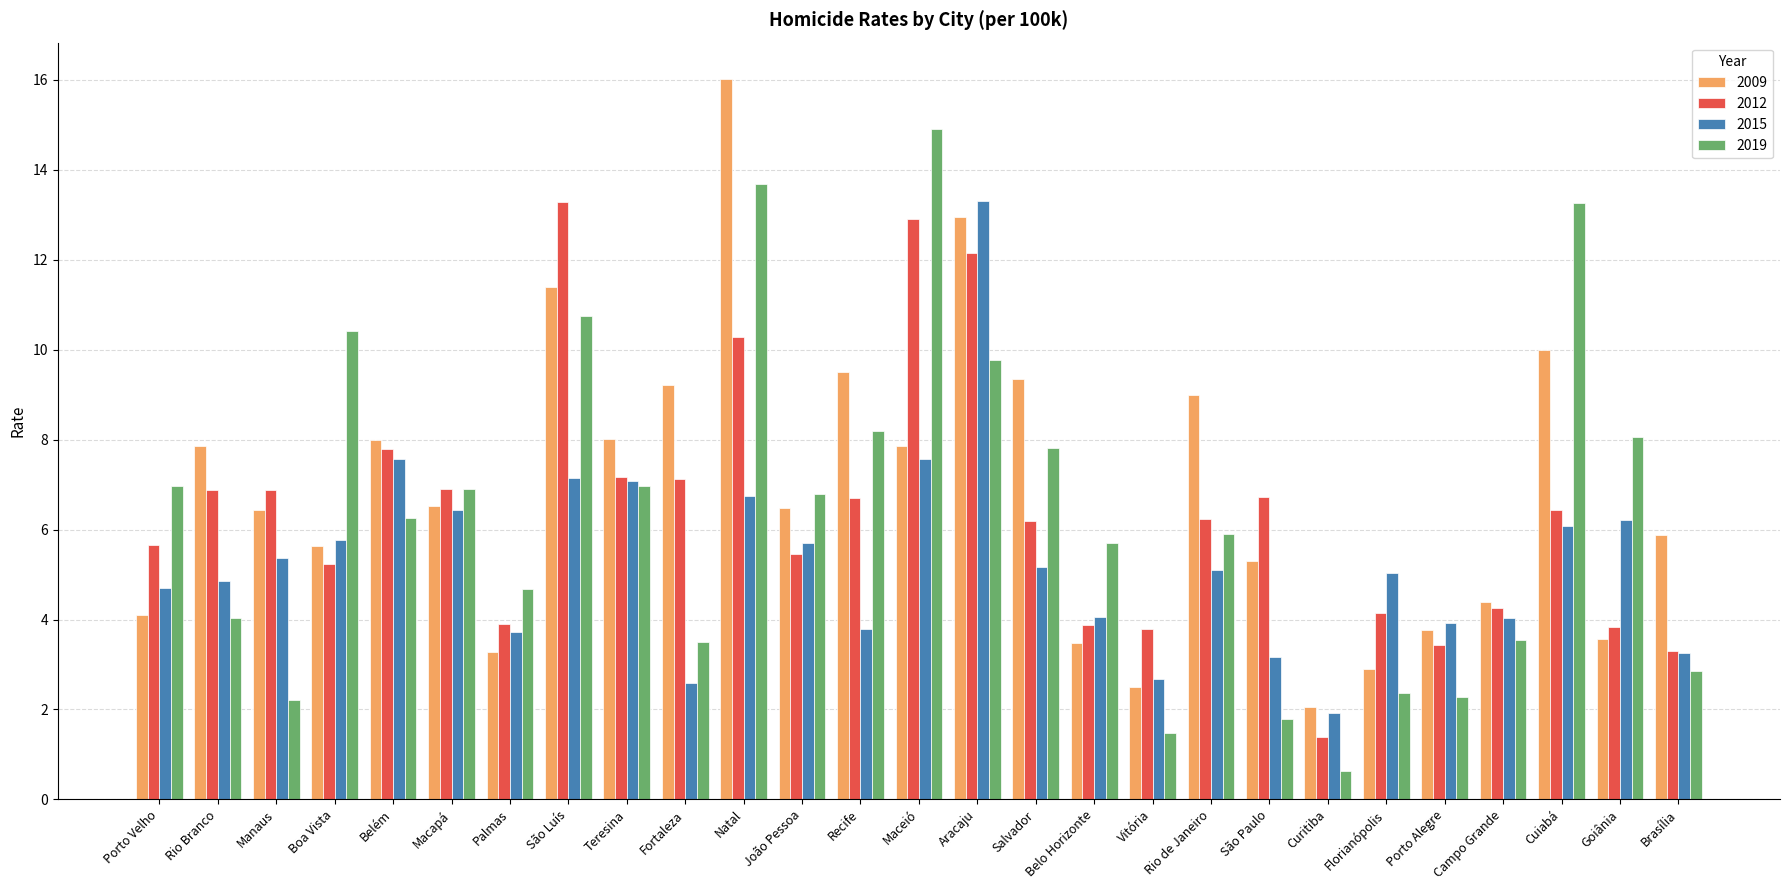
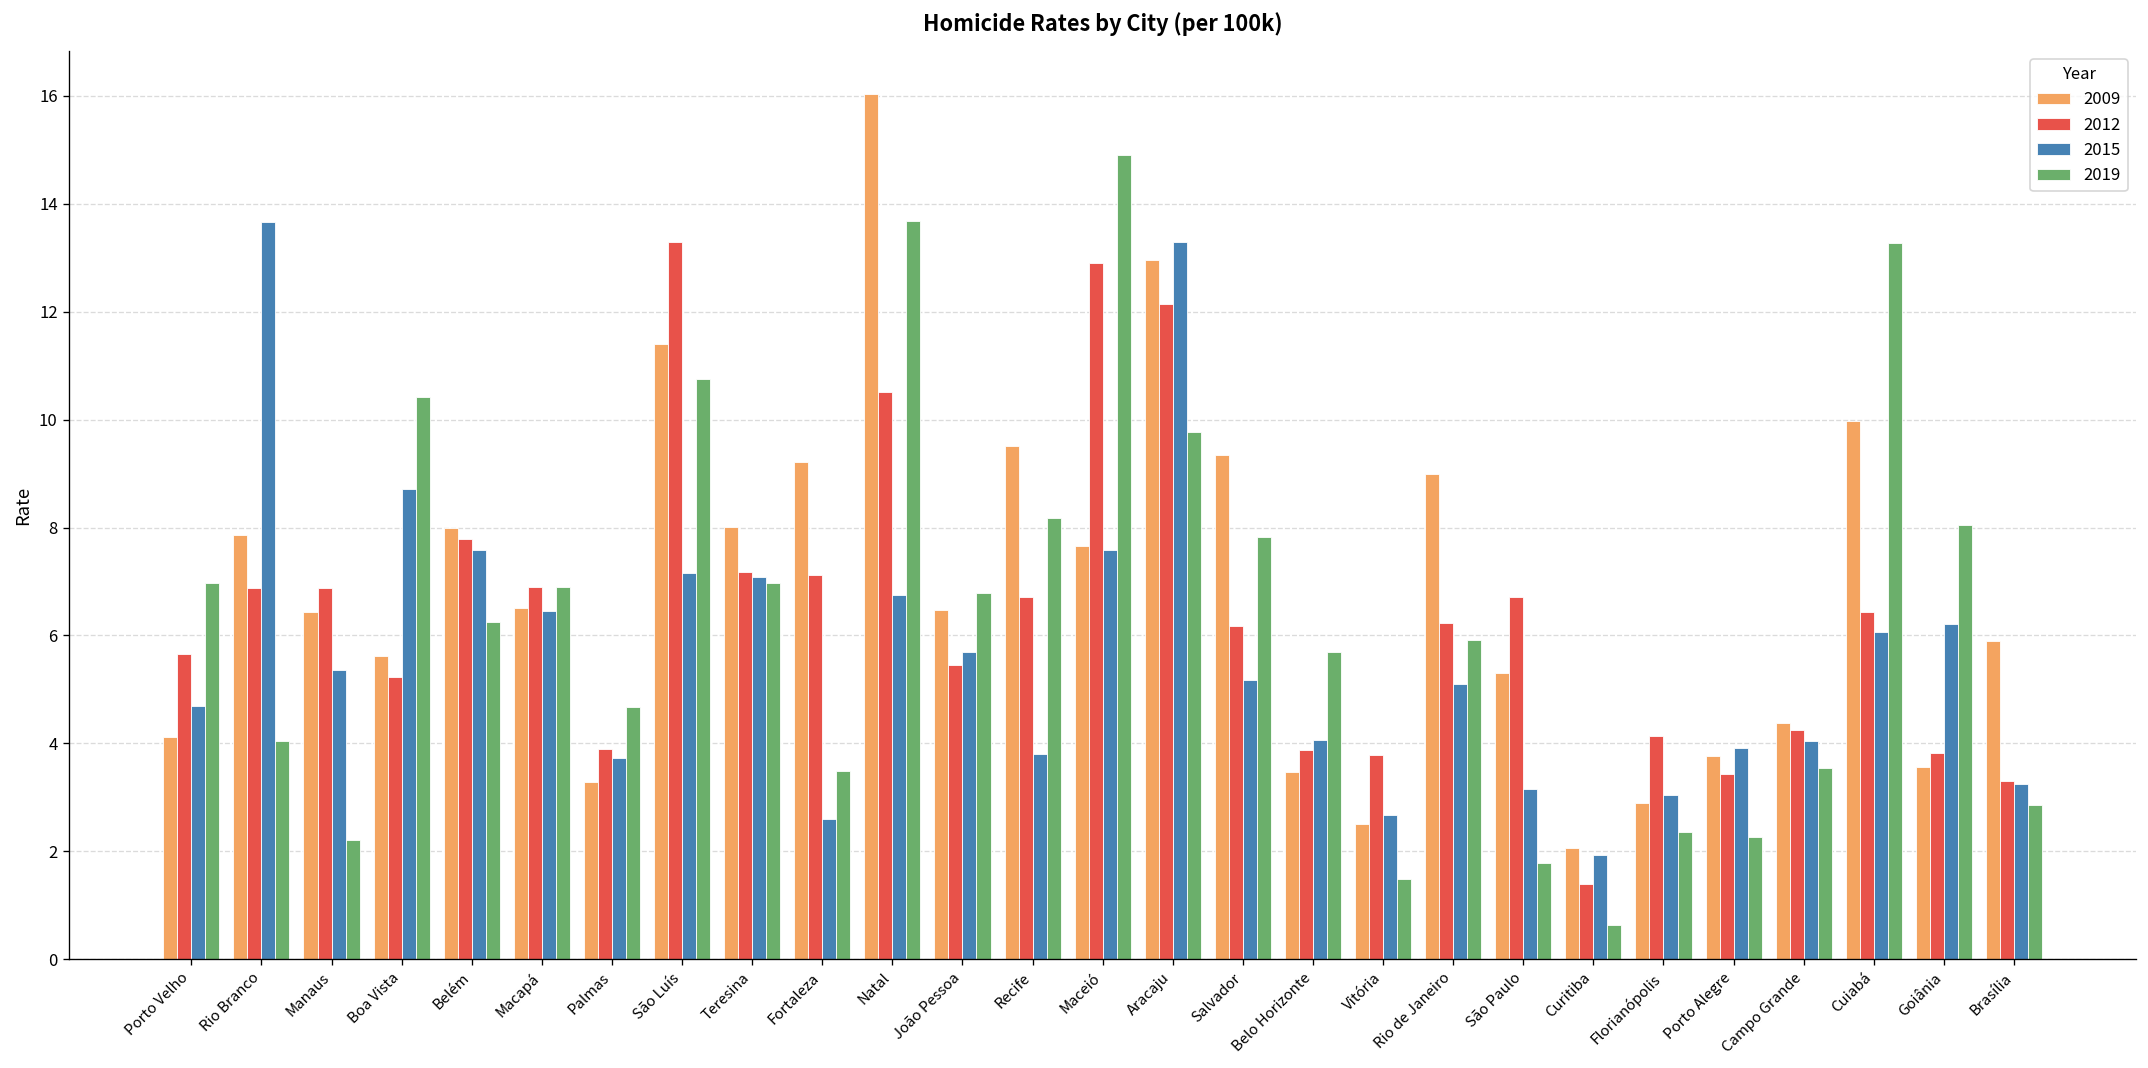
2015, Rio Branco: 4.9 -> 13.7
2015, Boa Vista: 5.8 -> 8.7
2012, Natal: 10.3 -> 10.5
2009, Maceió: 7.9 -> 7.7
2015, Florianópolis: 5.0 -> 3.0
